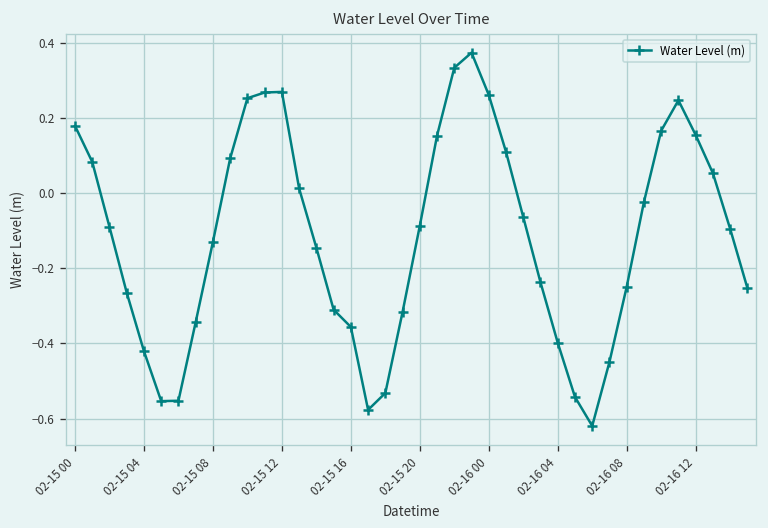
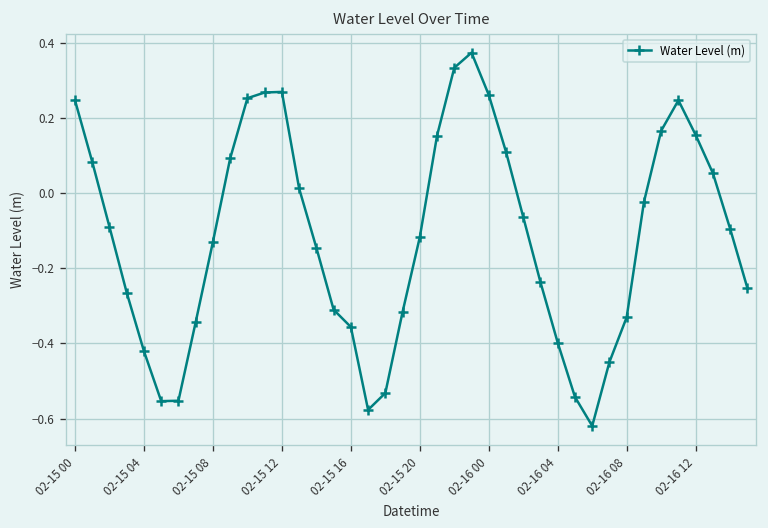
02-15 00: 0.18 -> 0.25
02-15 20: -0.09 -> -0.12
02-16 08: -0.25 -> -0.33
